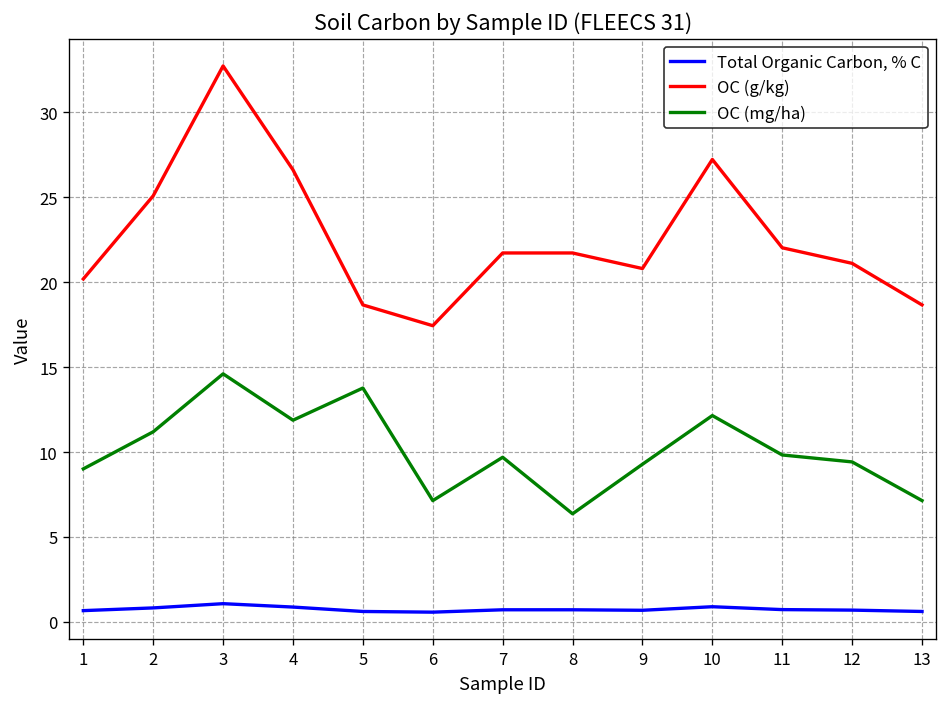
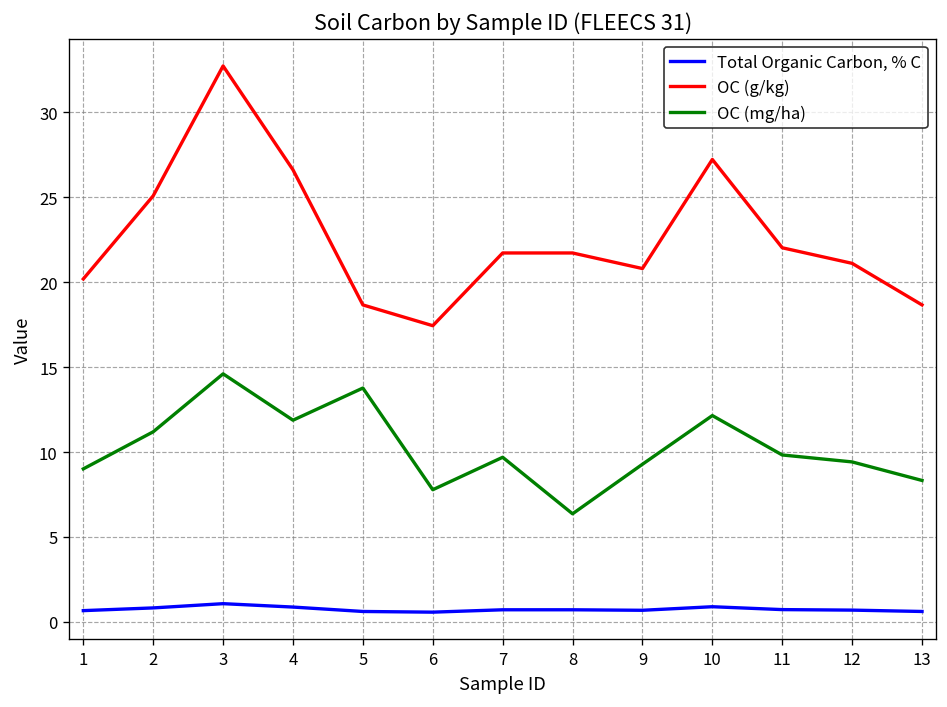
OC (mg/ha), 6: 7.1 -> 7.8
OC (mg/ha), 13: 7.1 -> 8.3
